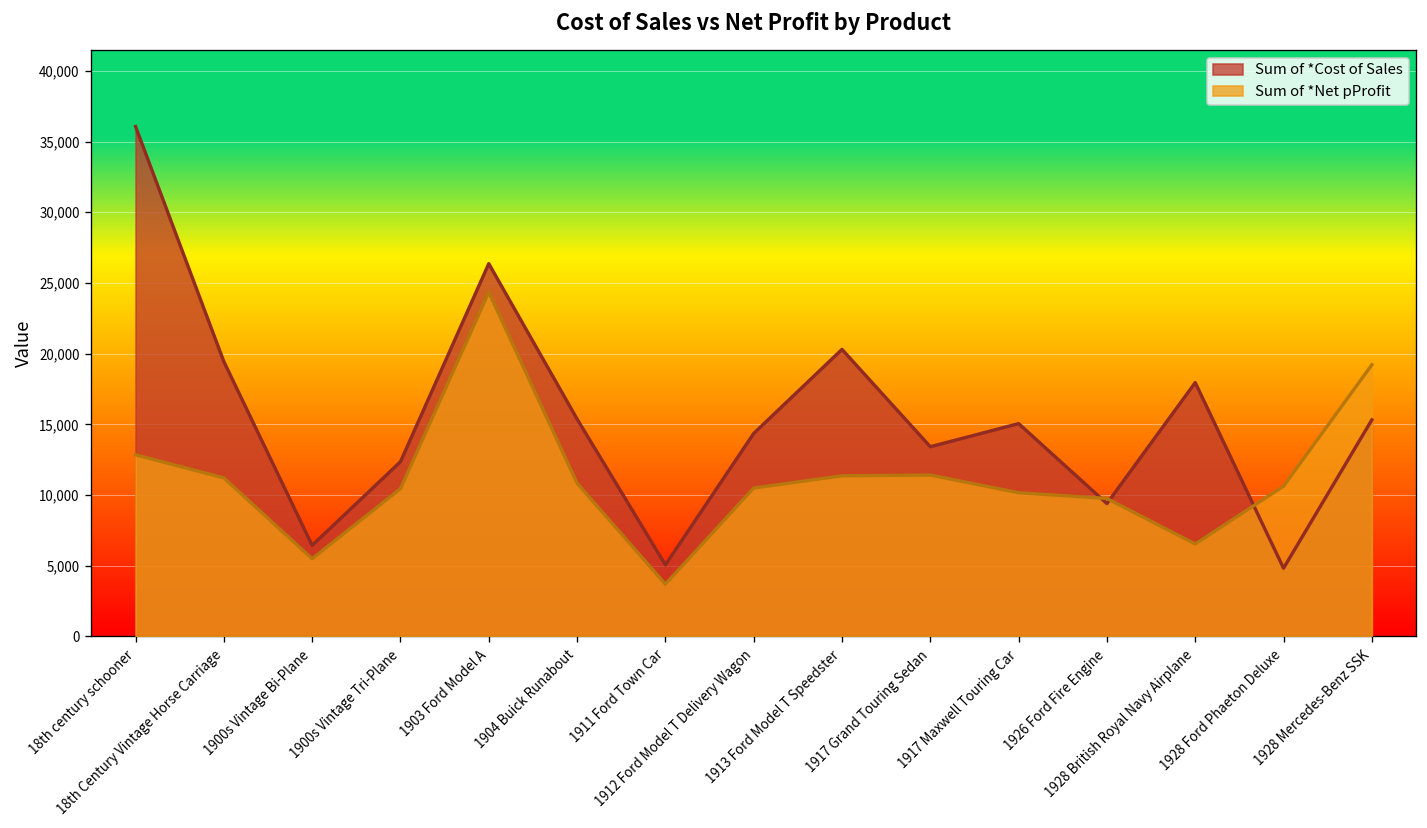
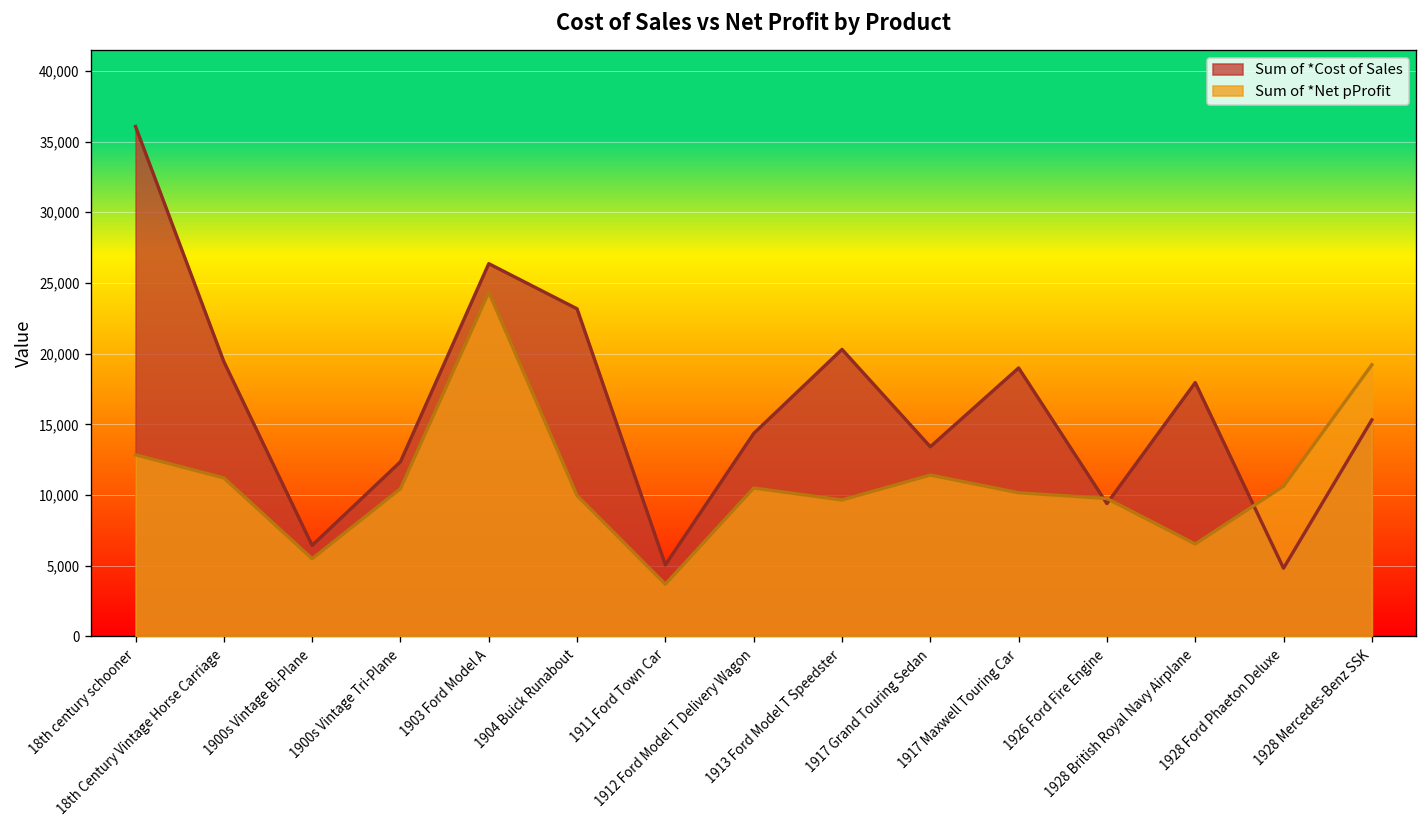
Sum of *Cost of Sales, 1904 Buick Runabout: 15,400 -> 23,200
Sum of *Net pProfit, 1904 Buick Runabout: 10,800 -> 10,000
Sum of *Net pProfit, 1913 Ford Model T Speedster: 11,400 -> 9,700
Sum of *Cost of Sales, 1917 Maxwell Touring Car: 15,100 -> 19,000
